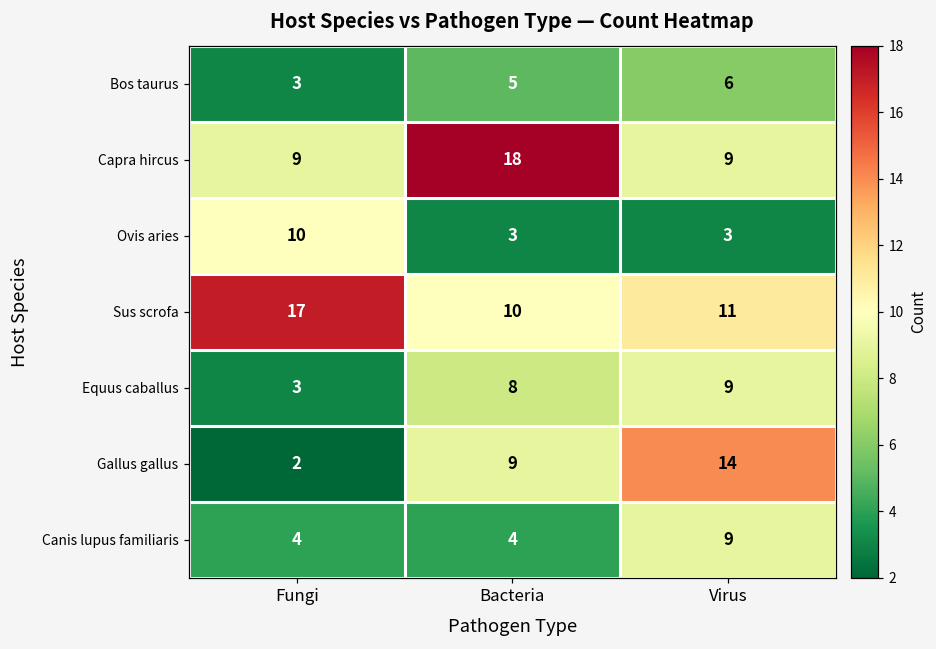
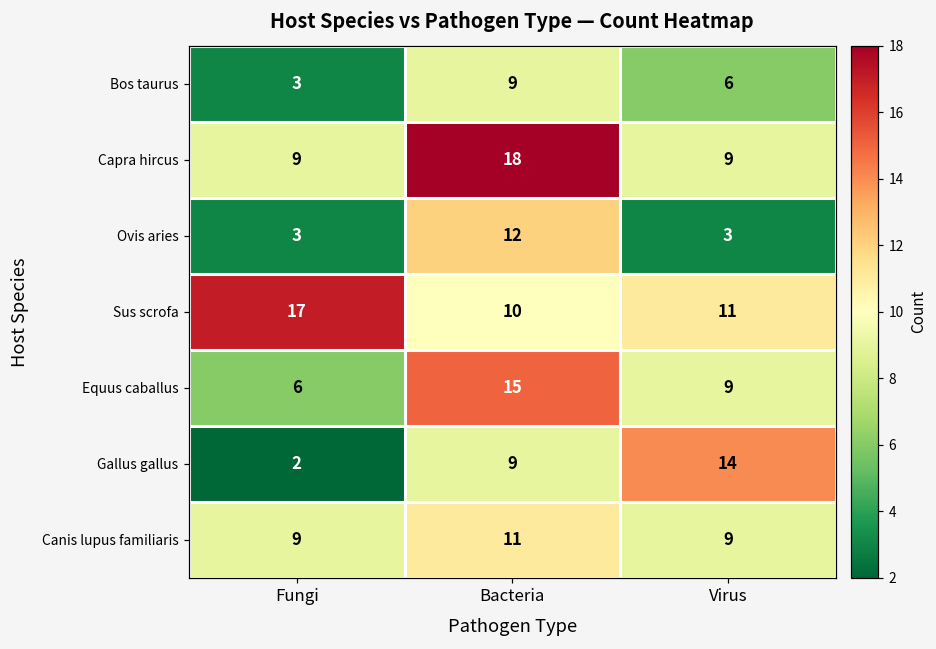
Bos taurus, Bacteria: 5 -> 9
Ovis aries, Fungi: 10 -> 3
Ovis aries, Bacteria: 3 -> 12
Equus caballus, Fungi: 3 -> 6
Equus caballus, Bacteria: 8 -> 15
Canis lupus familiaris, Fungi: 4 -> 9
Canis lupus familiaris, Bacteria: 4 -> 11
